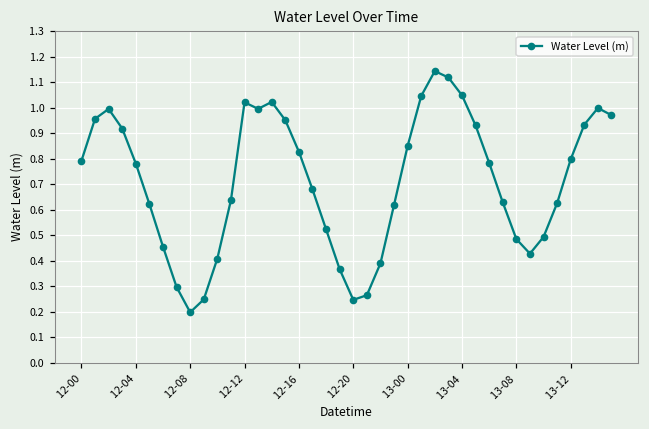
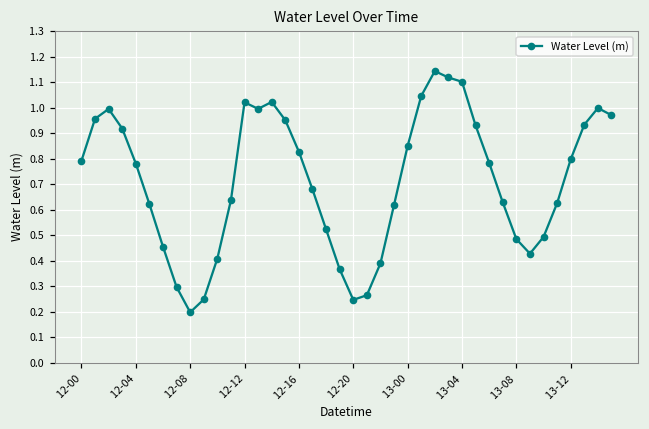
13-04: 1.05 -> 1.10
